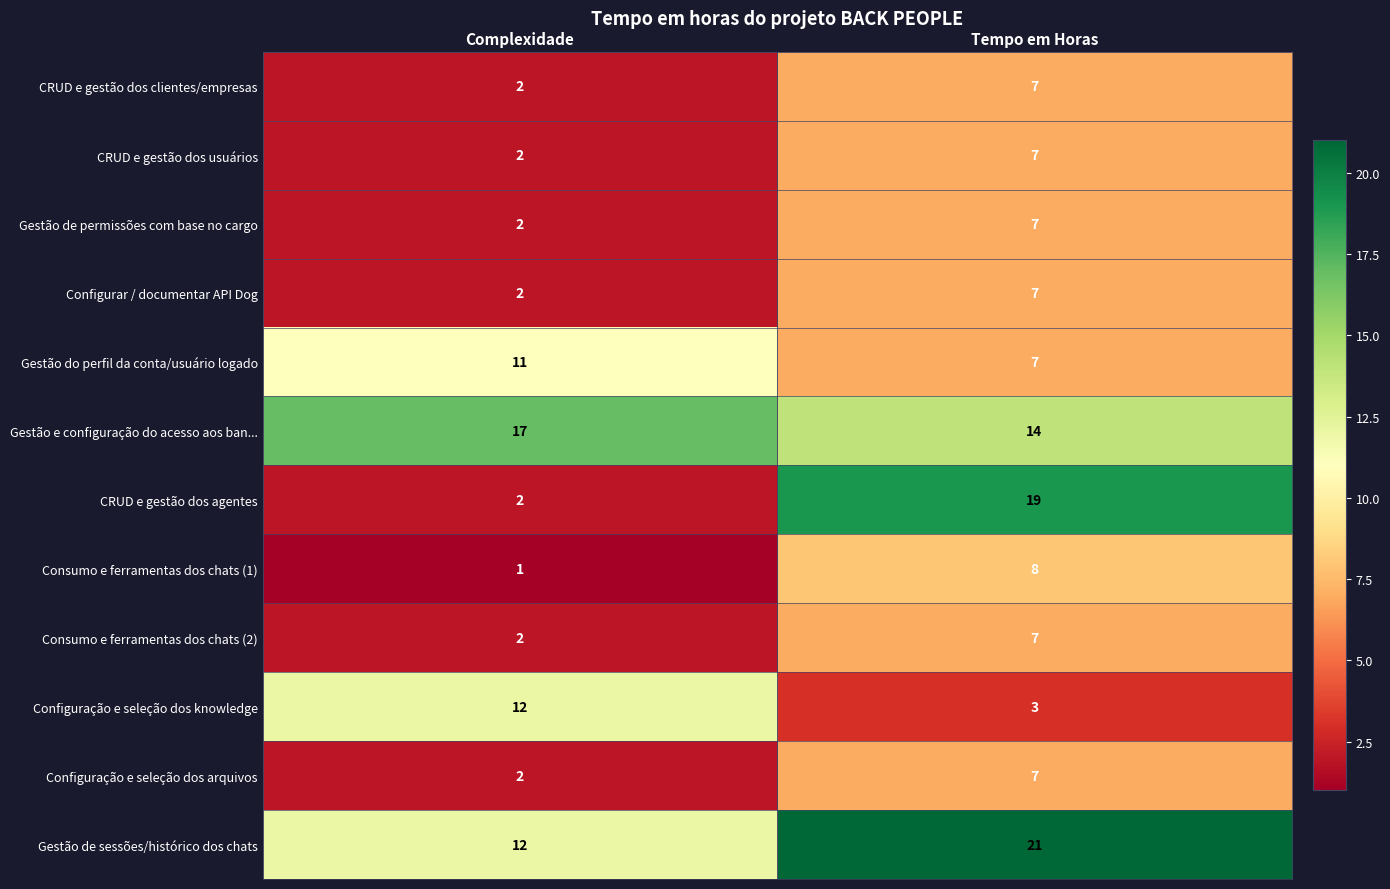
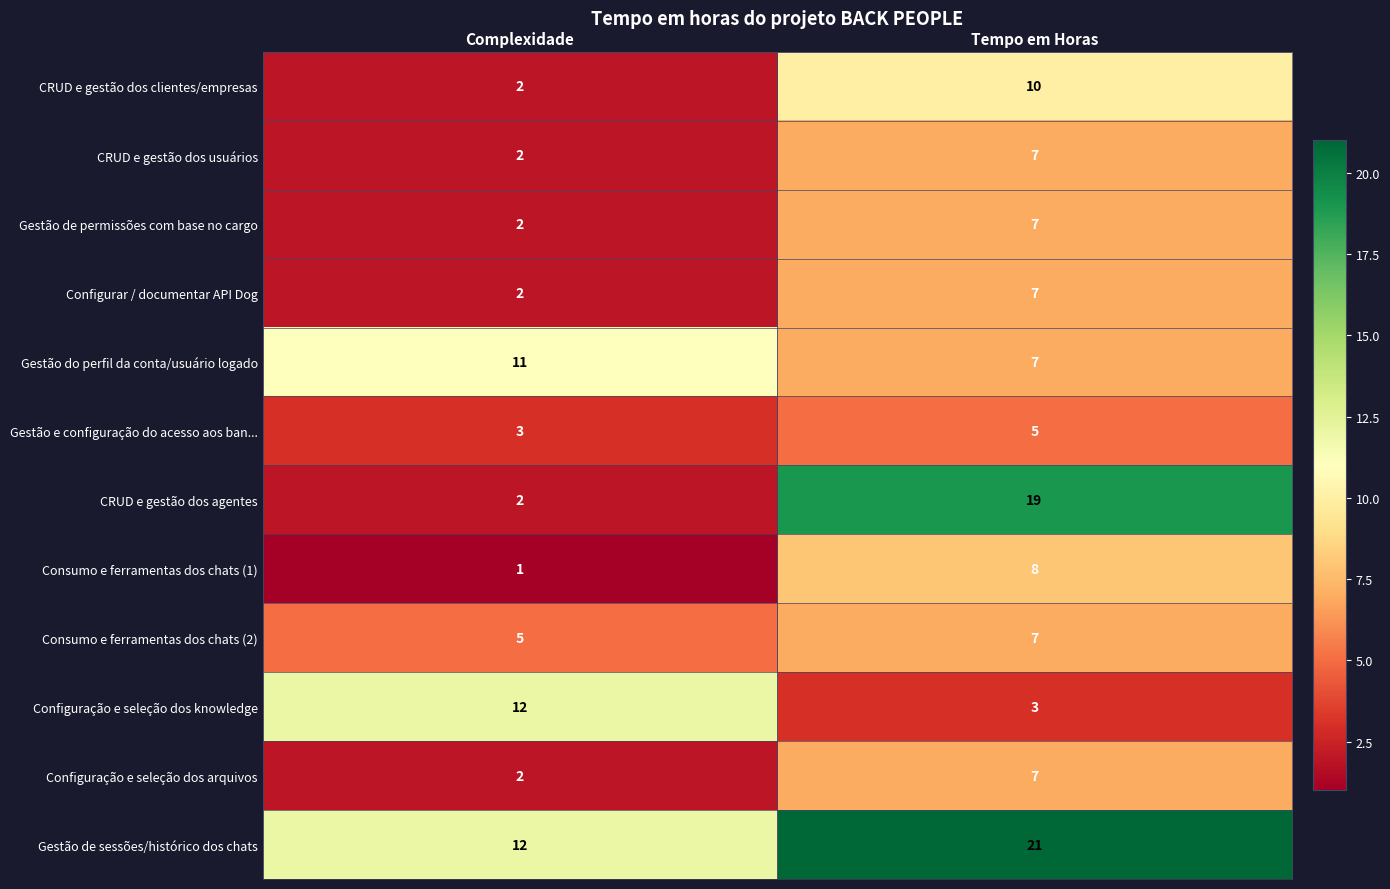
CRUD e gestão dos clientes/empresas, Tempo em Horas: 7 -> 10
Gestão e configuração do acesso aos ban..., Complexidade: 17 -> 3
Gestão e configuração do acesso aos ban..., Tempo em Horas: 14 -> 5
Consumo e ferramentas dos chats (2), Complexidade: 2 -> 5
